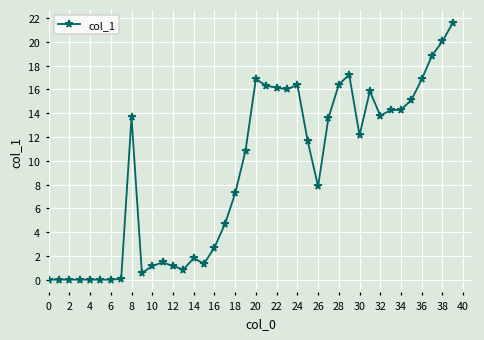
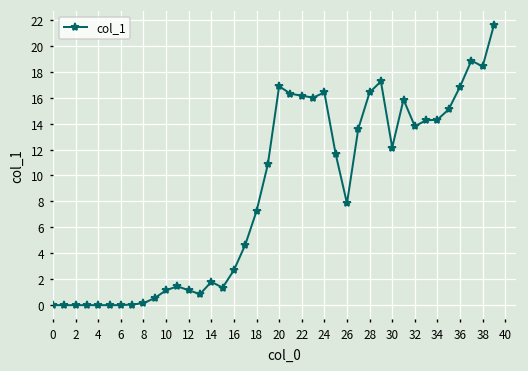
8: 13.7 -> 0.2
38: 20.1 -> 18.4
